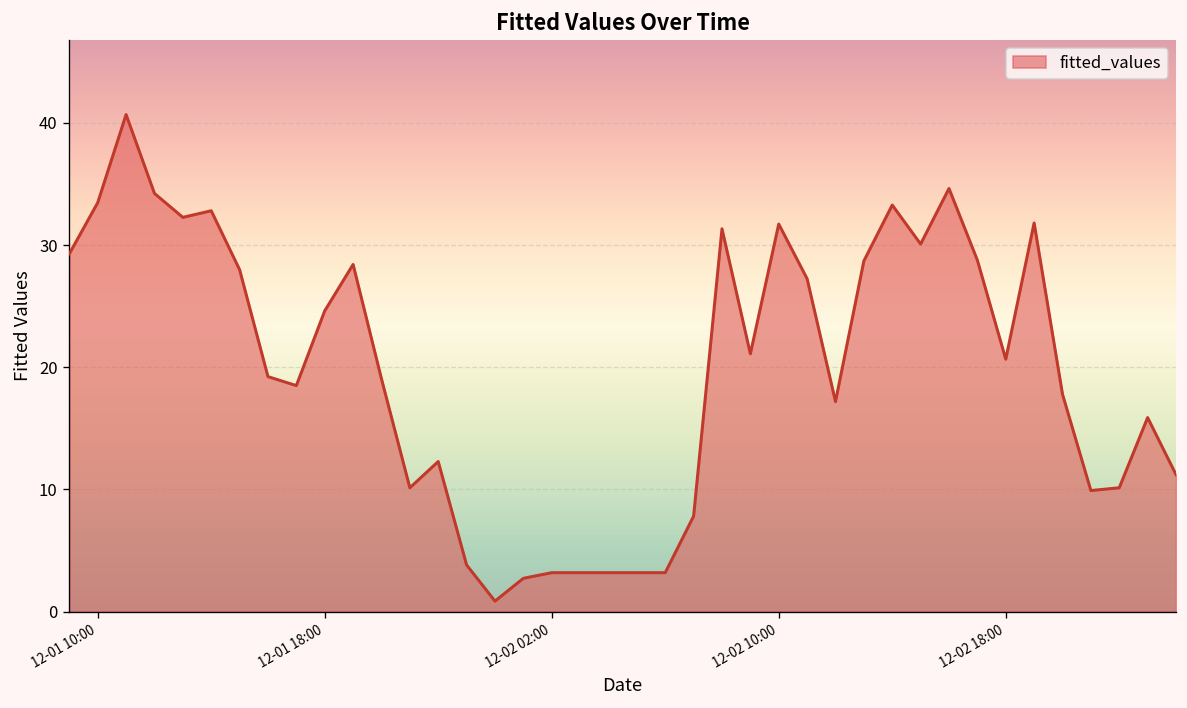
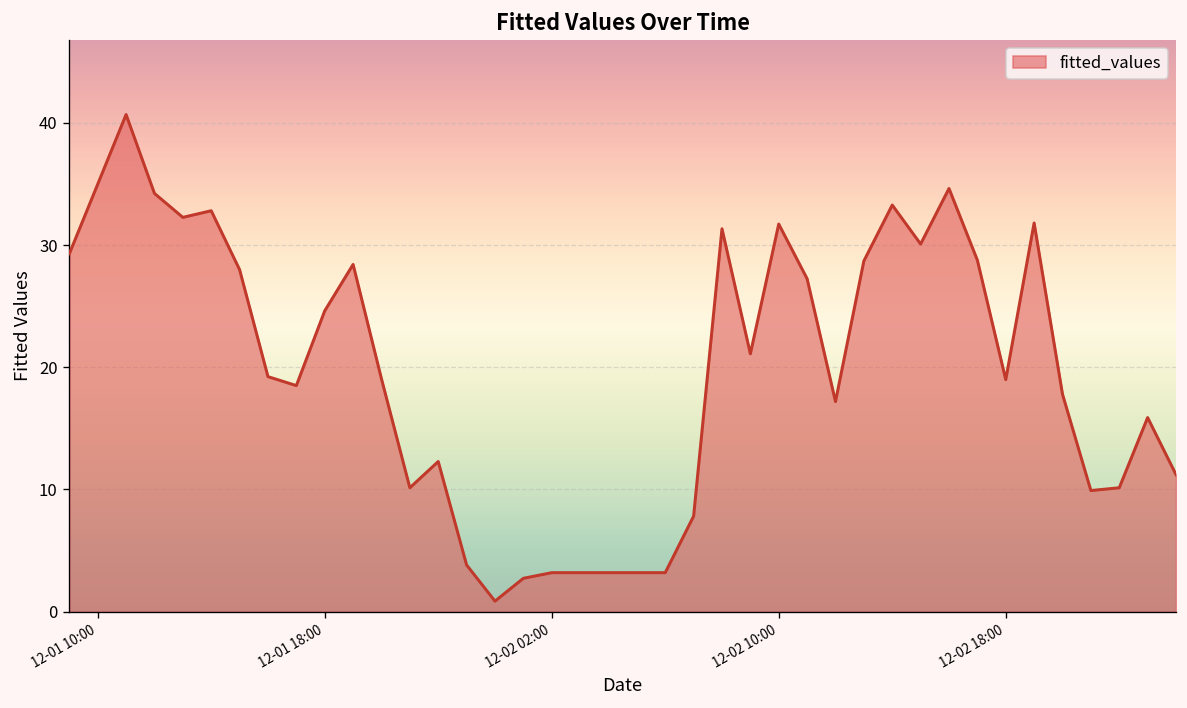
12-01 10:00: 33.5 -> 35.0
12-02 18:00: 20.7 -> 19.0
